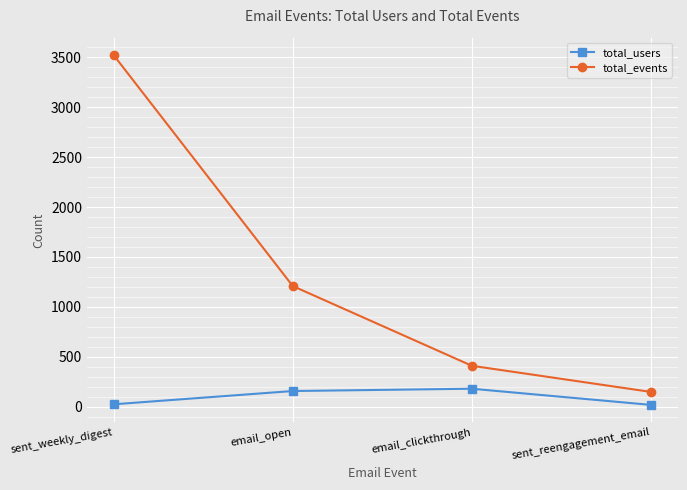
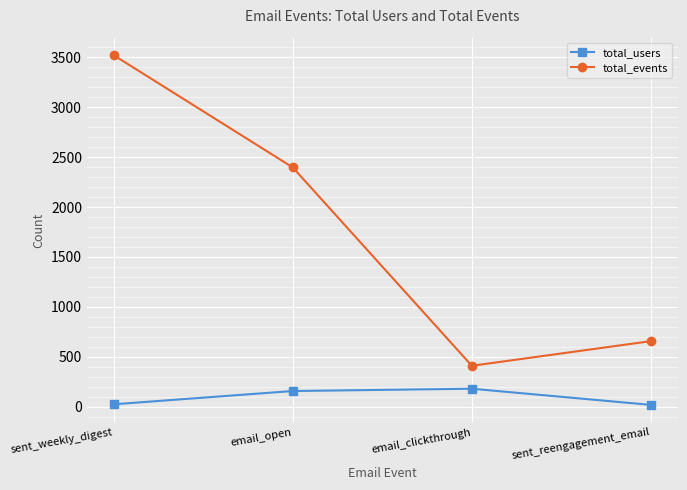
total_events, email_open: 1200 -> 2400
total_events, sent_reengagement_email: 100 -> 700
